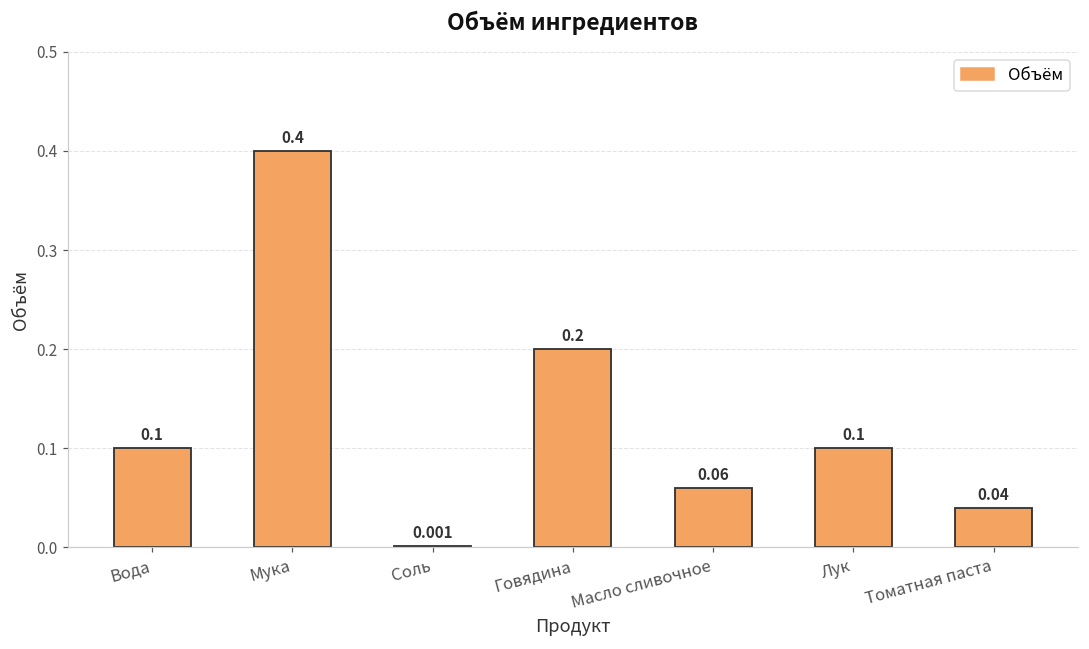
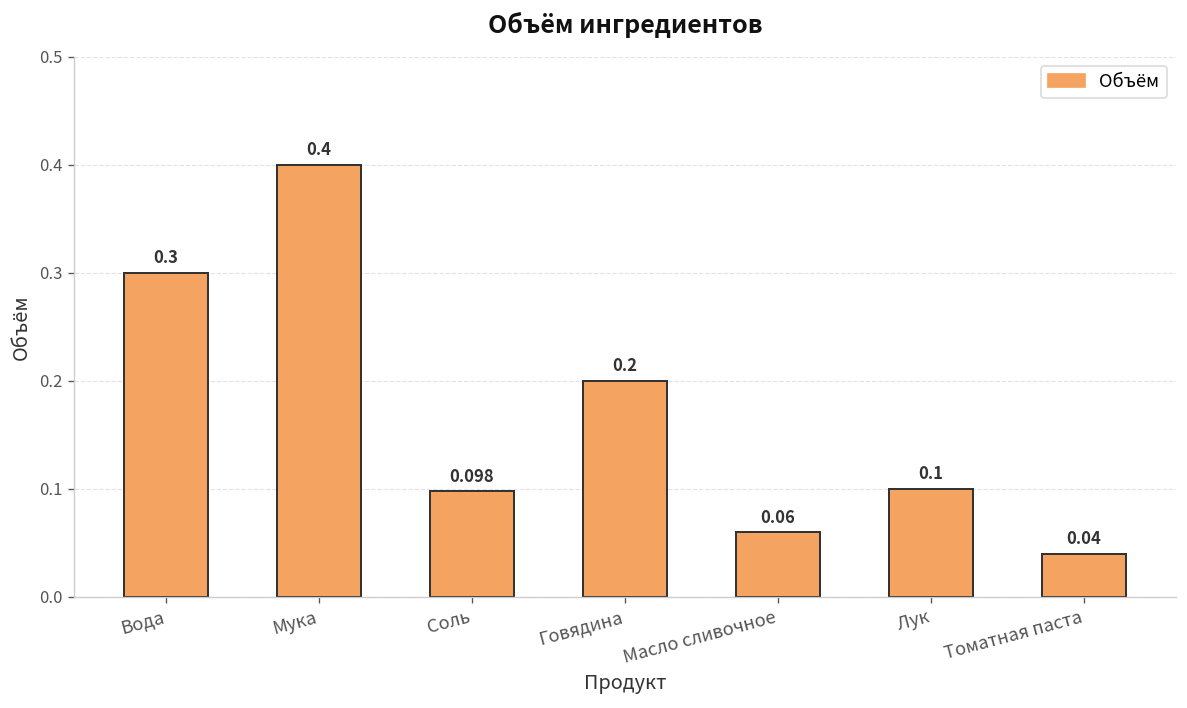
Вода: 0.1 -> 0.3
Соль: 0.001 -> 0.098
